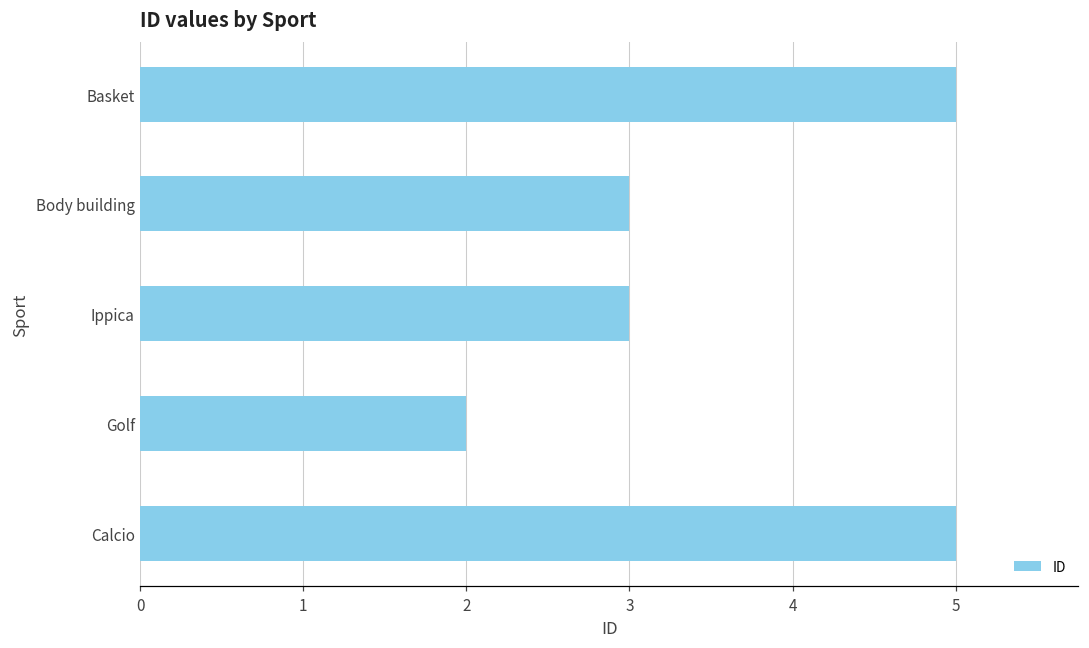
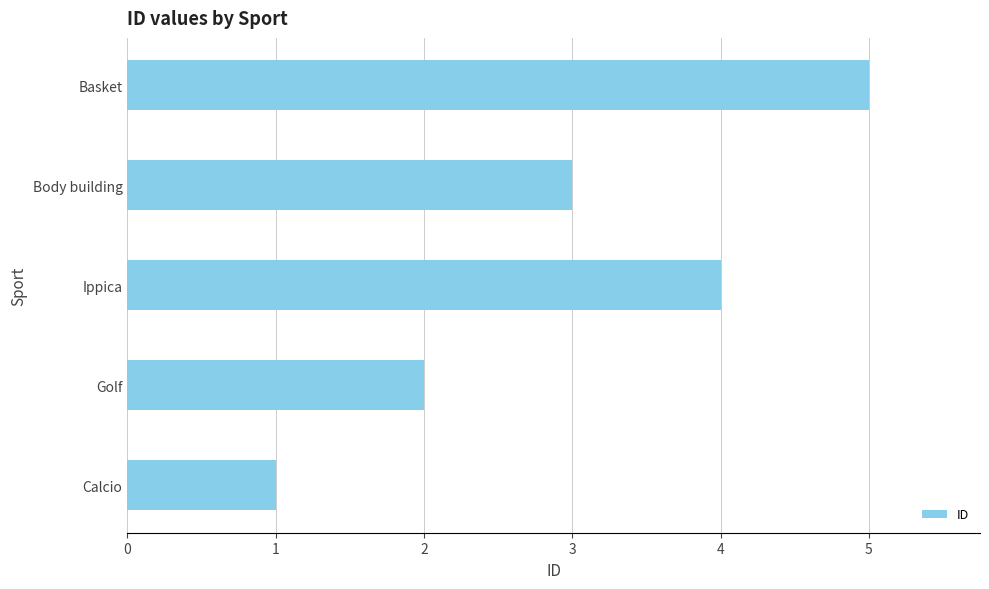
Ippica: 3 -> 4
Calcio: 5 -> 1
